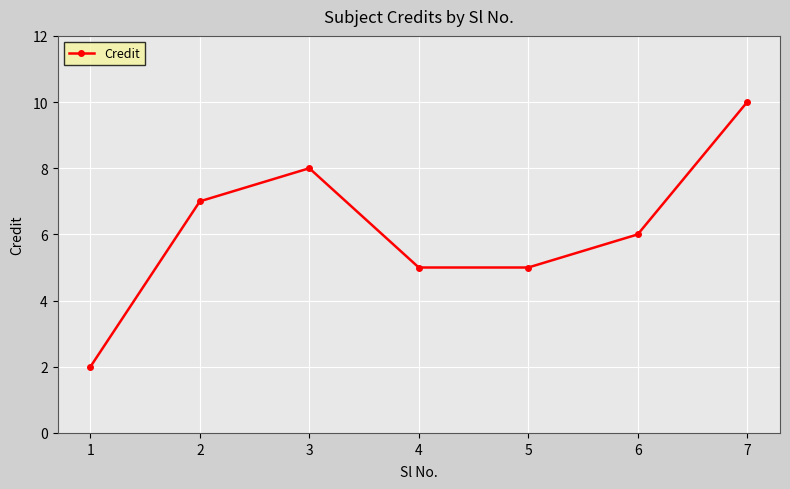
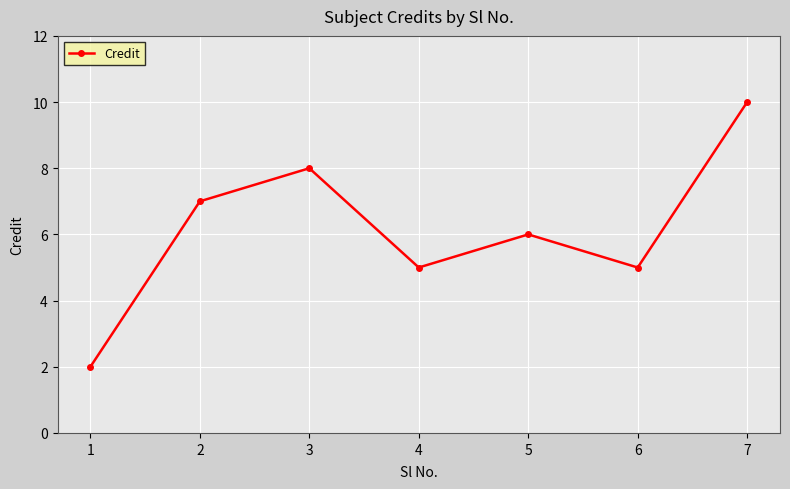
5: 5 -> 6
6: 6 -> 5
